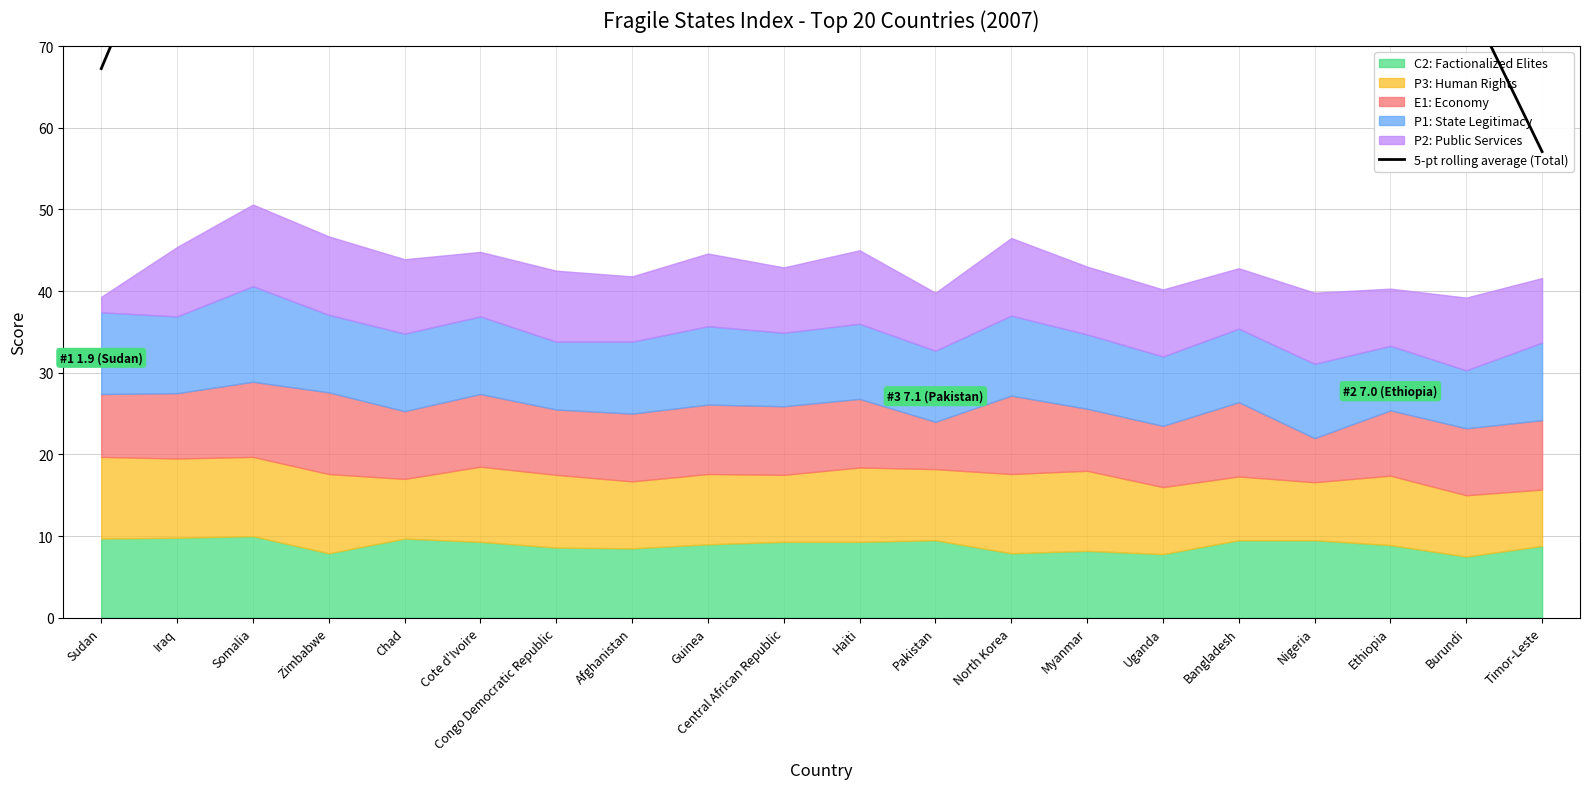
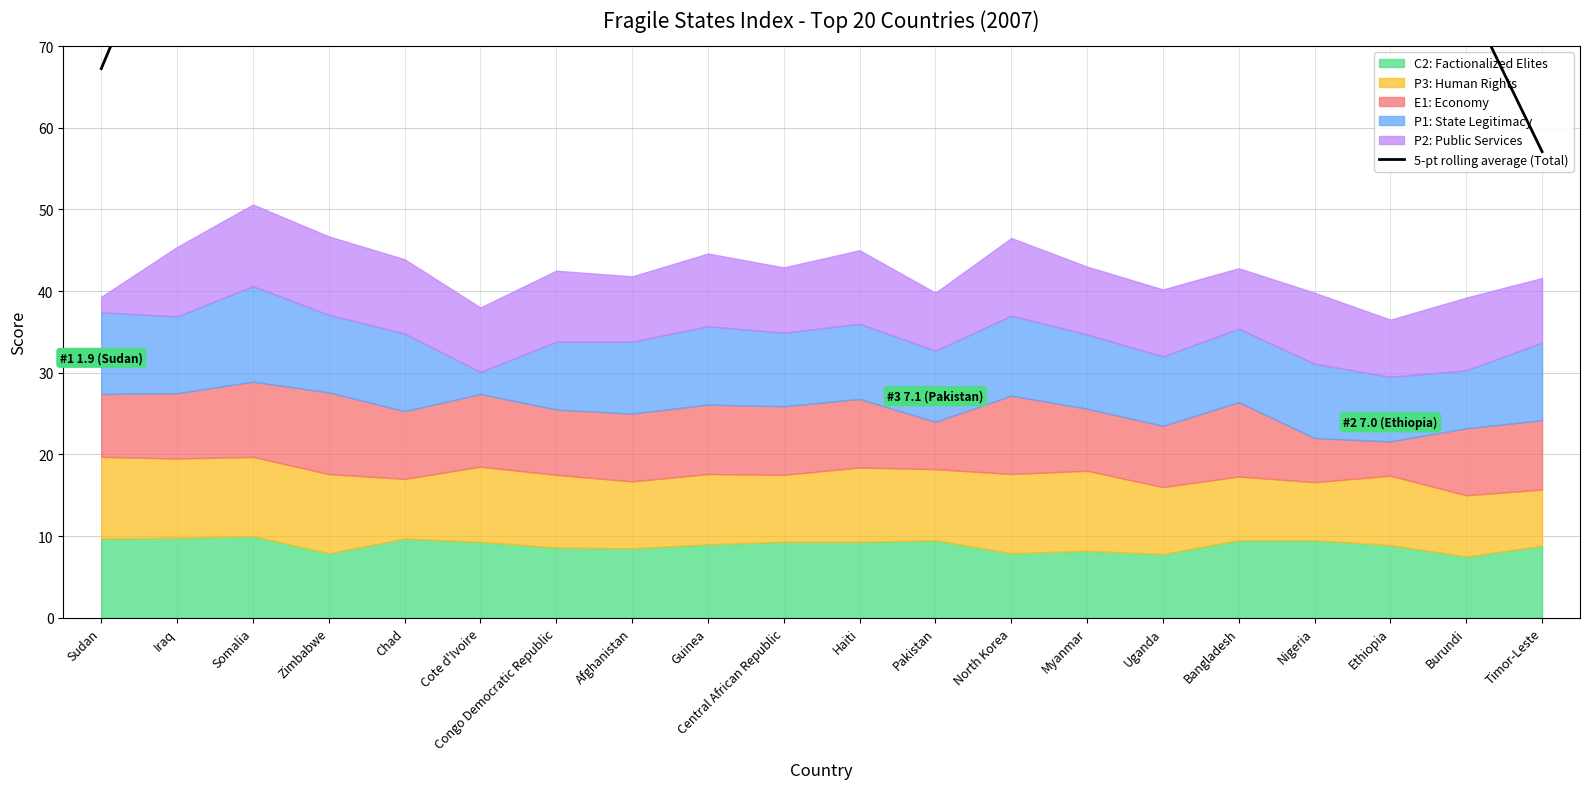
P1: State Legitimacy, Cote d'Ivoire: 10 -> 3
E1: Economy, Ethiopia: 8 -> 4
